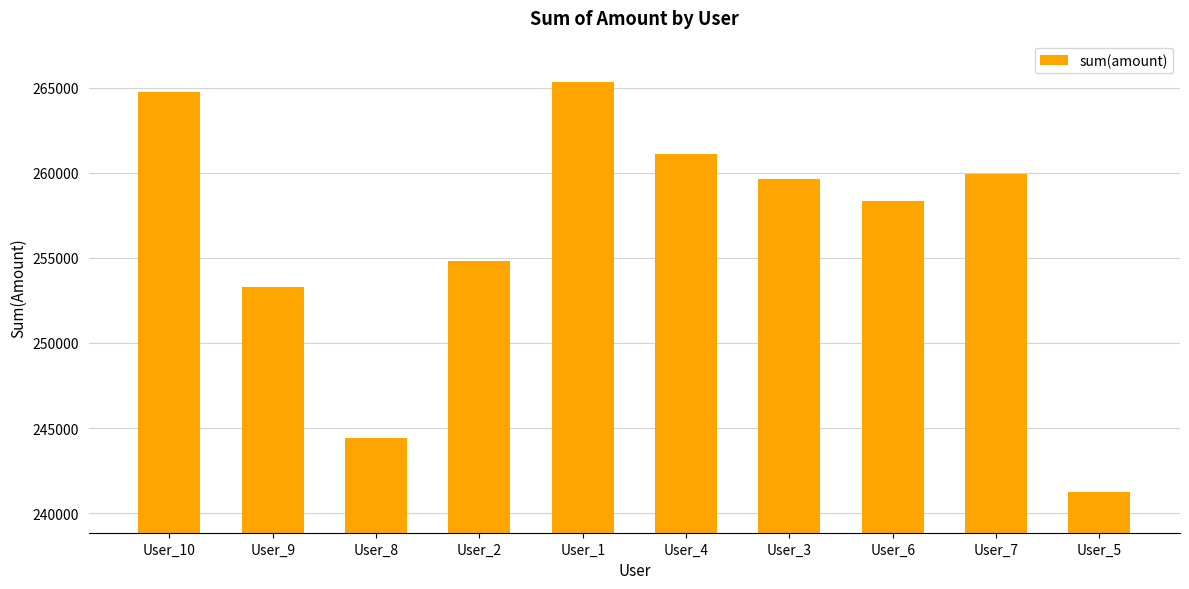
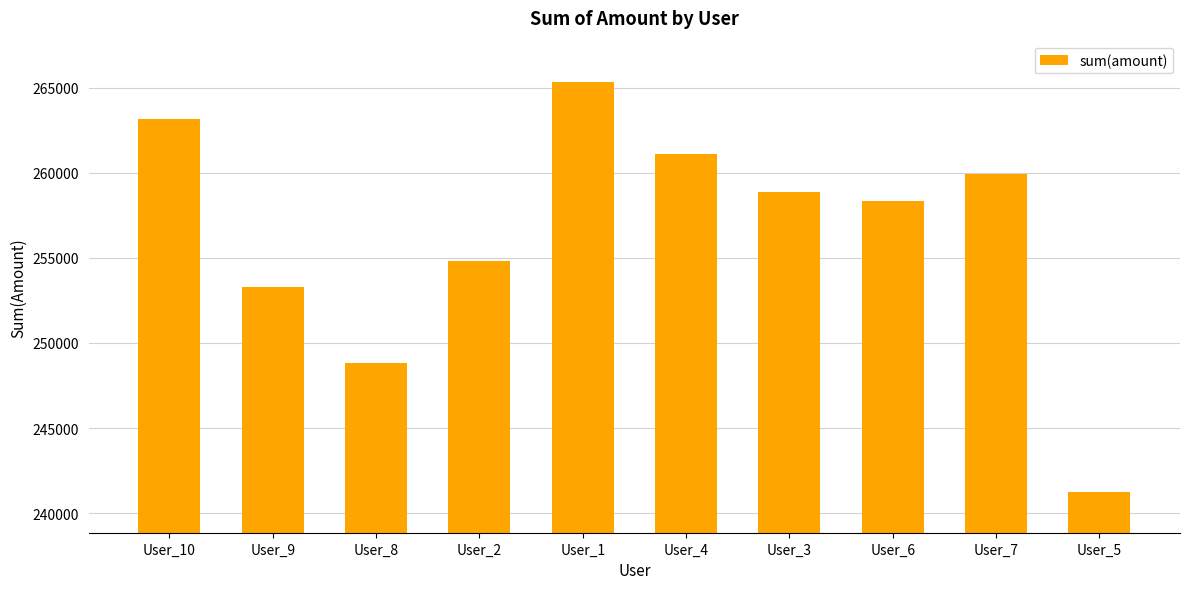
User_10: 264700 -> 263200
User_8: 244400 -> 248800
User_3: 259600 -> 258900
